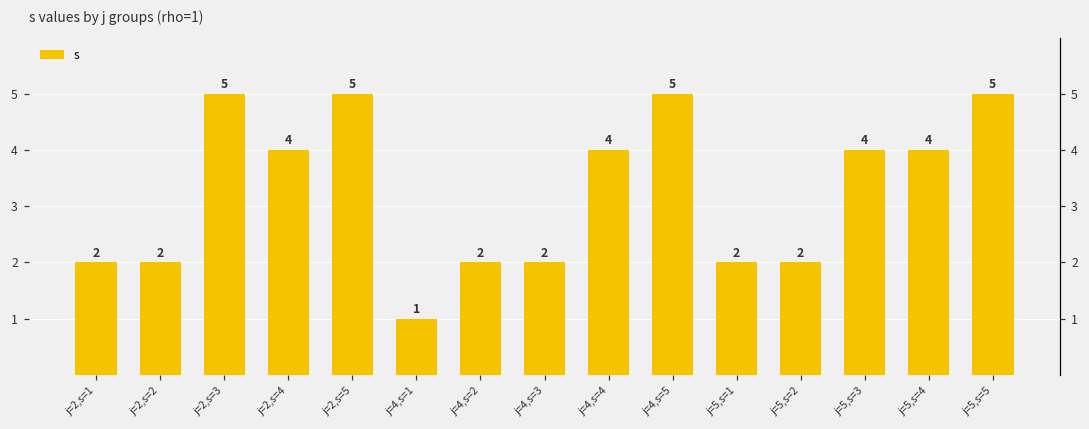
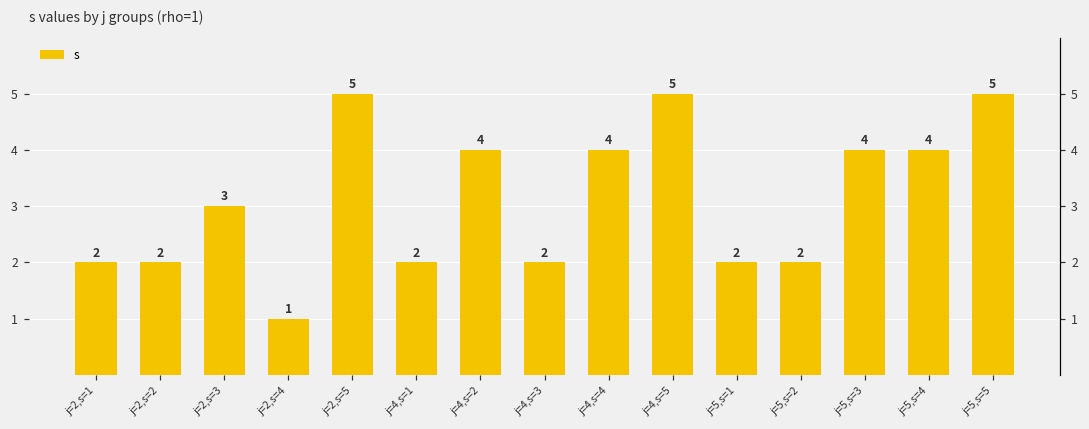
j=2,s=3: 5 -> 3
j=2,s=4: 4 -> 1
j=4,s=1: 1 -> 2
j=4,s=2: 2 -> 4
